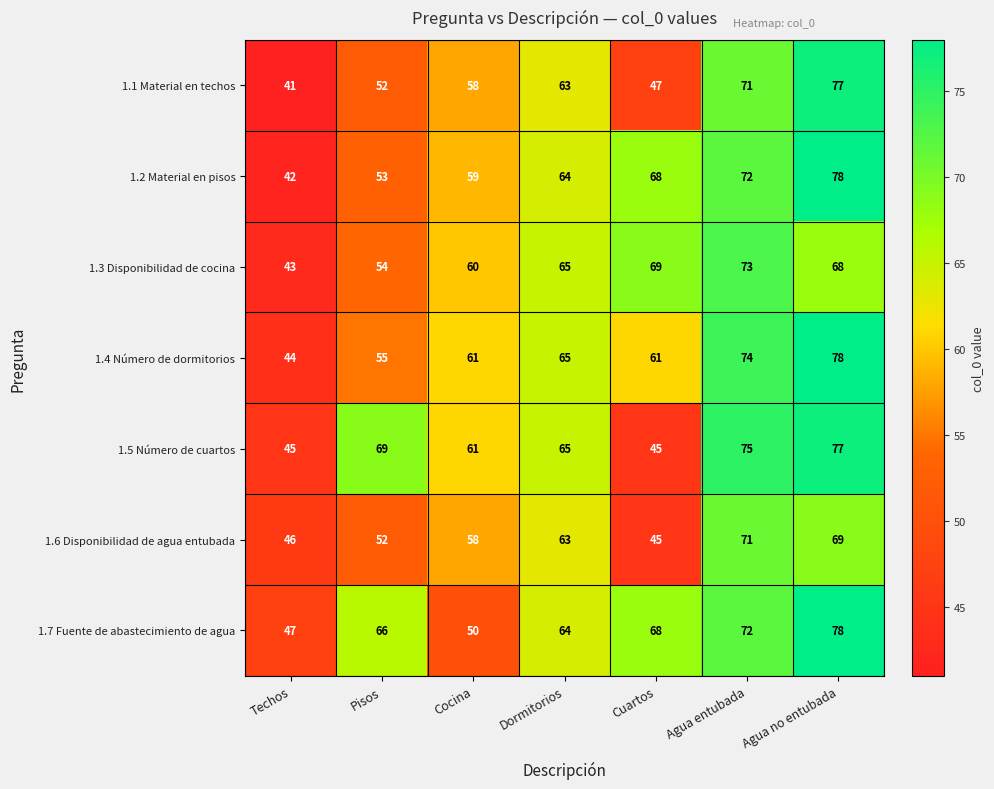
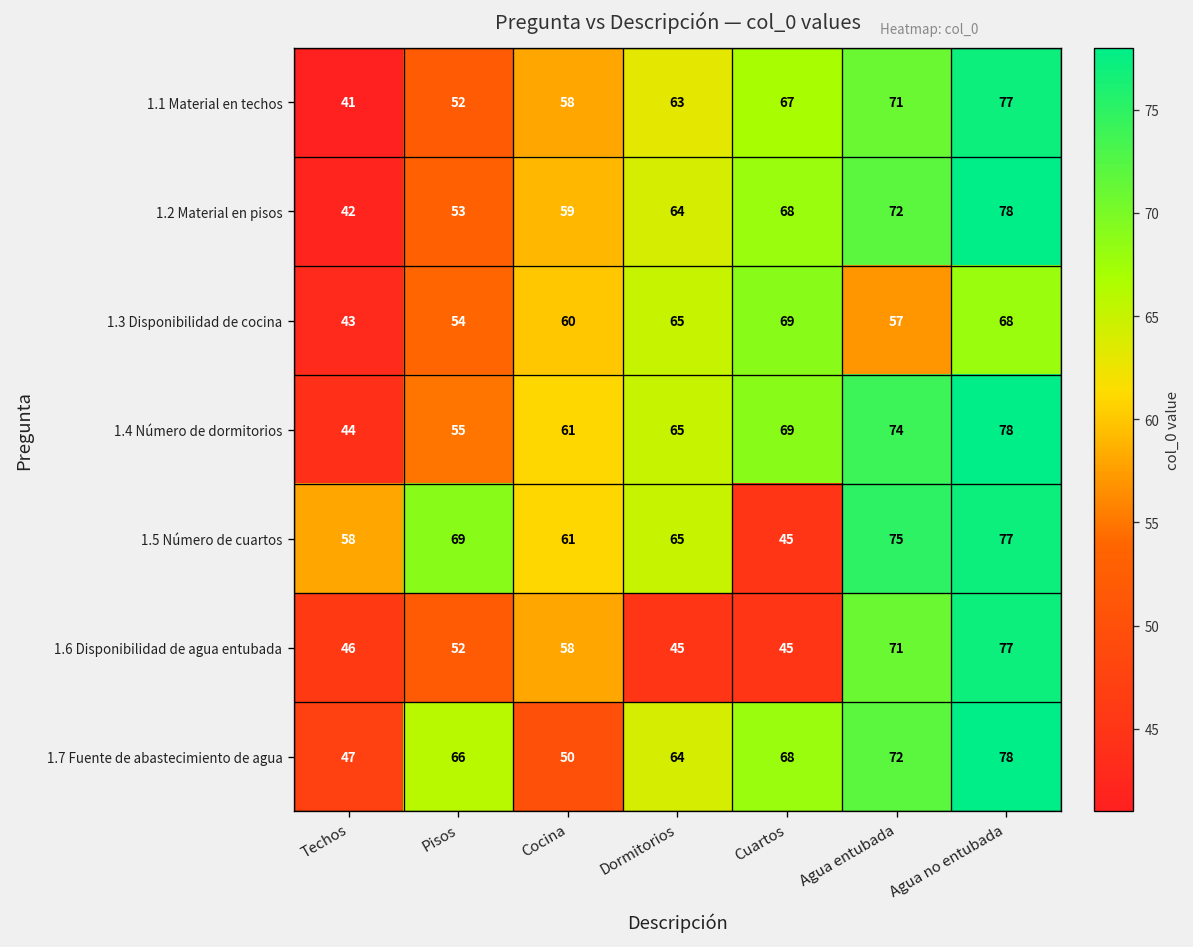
1.1 Material en techos, Cuartos: 47 -> 67
1.3 Disponibilidad de cocina, Agua entubada: 73 -> 57
1.4 Número de dormitorios, Cuartos: 61 -> 69
1.5 Número de cuartos, Techos: 45 -> 58
1.6 Disponibilidad de agua entubada, Dormitorios: 63 -> 45
1.6 Disponibilidad de agua entubada, Agua no entubada: 69 -> 77
